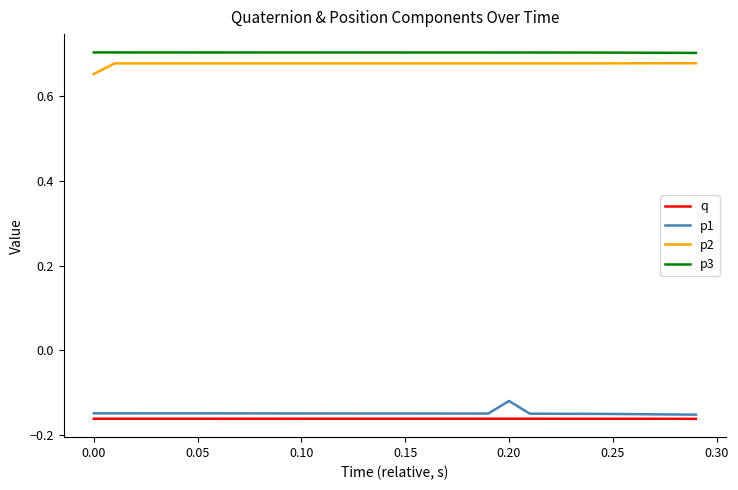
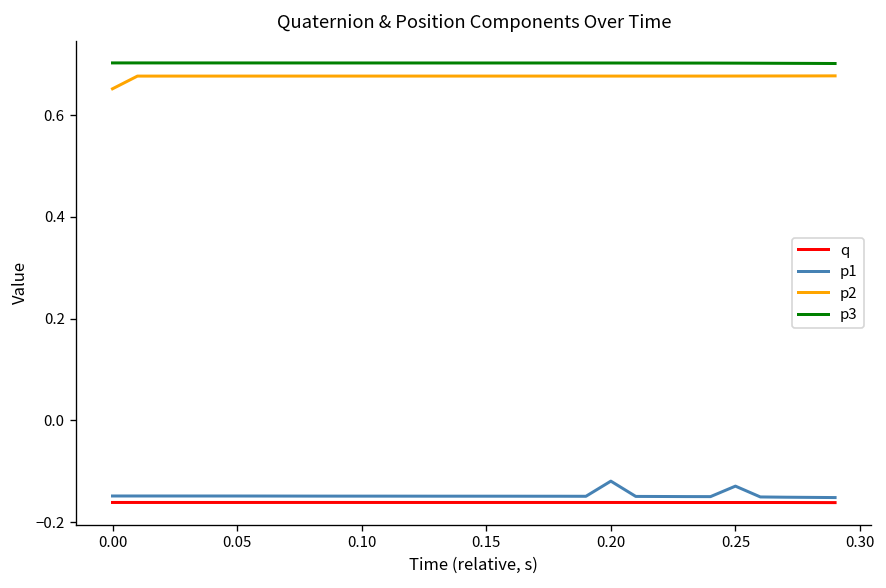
p1, 0.25: -0.15 -> -0.13
